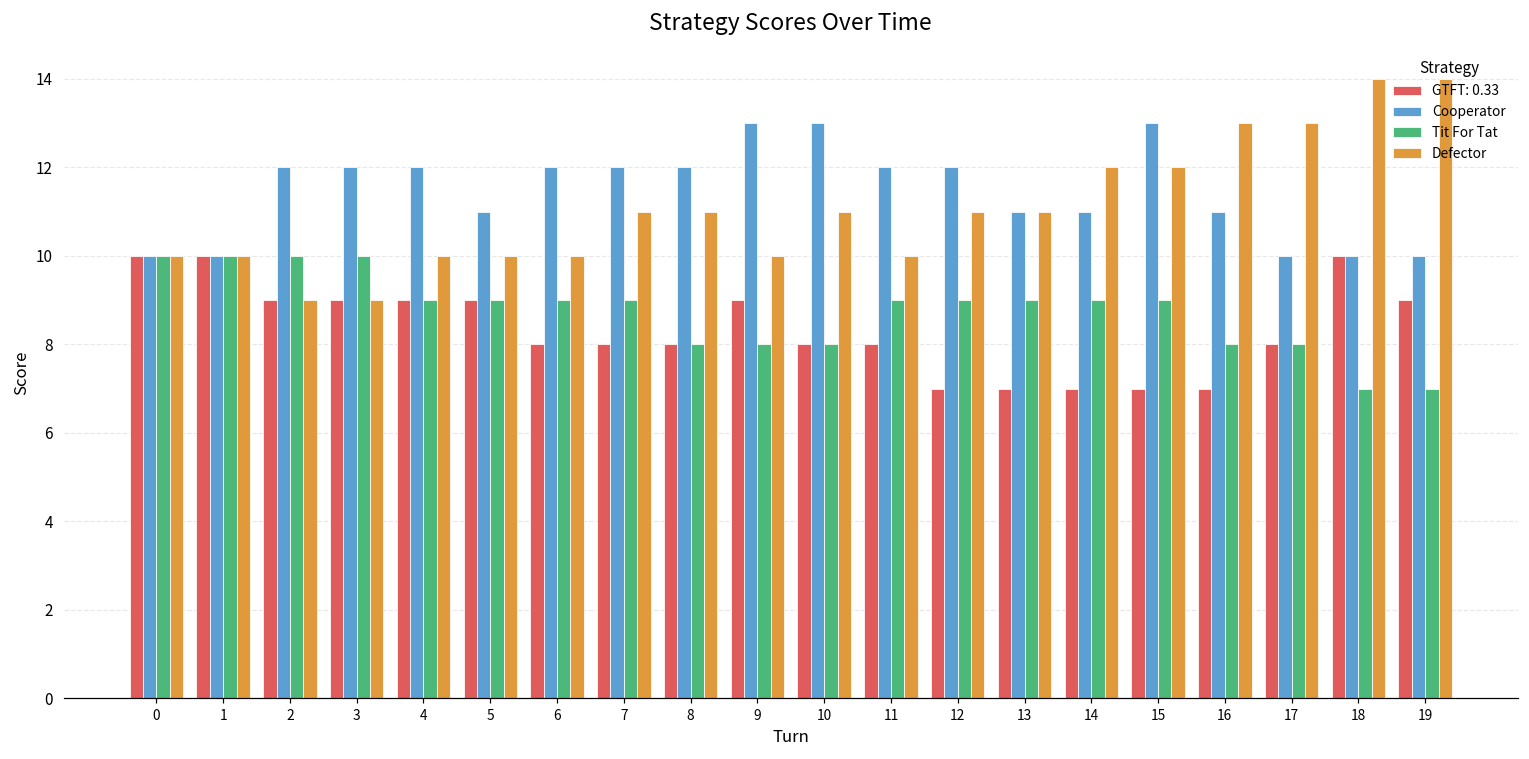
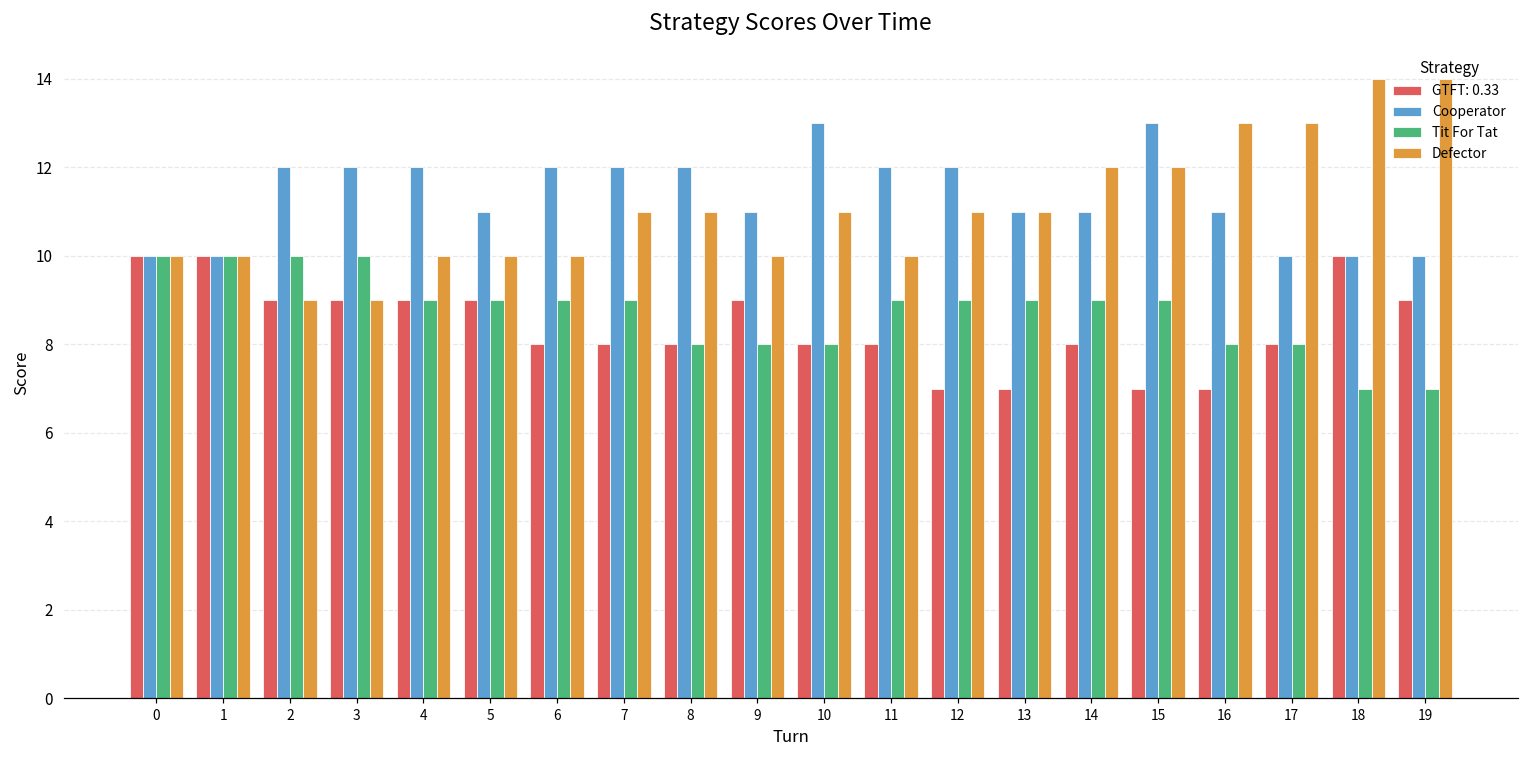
Cooperator, 9: 13 -> 11
GTFT: 0.33, 14: 7 -> 8
